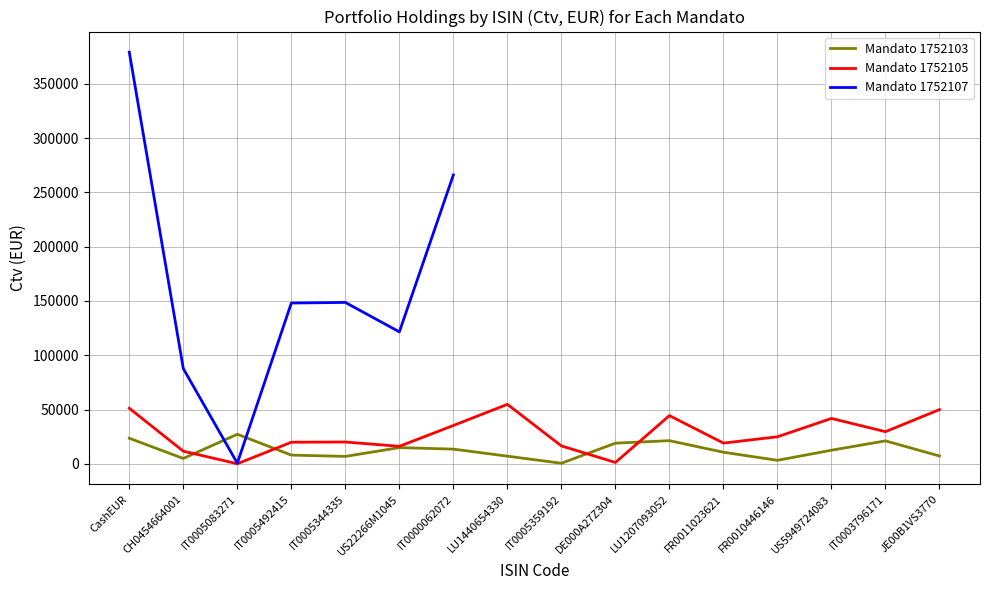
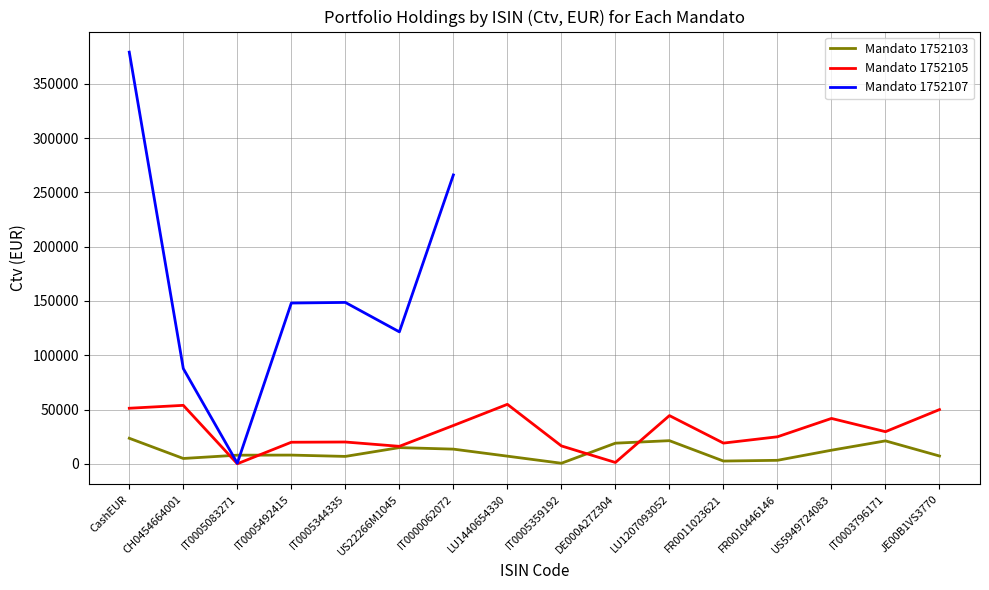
Mandato 1752105, CH0454664001: 12000 -> 54000
Mandato 1752103, IT0005083271: 27000 -> 8000
Mandato 1752103, FR0011023621: 11000 -> 3000
